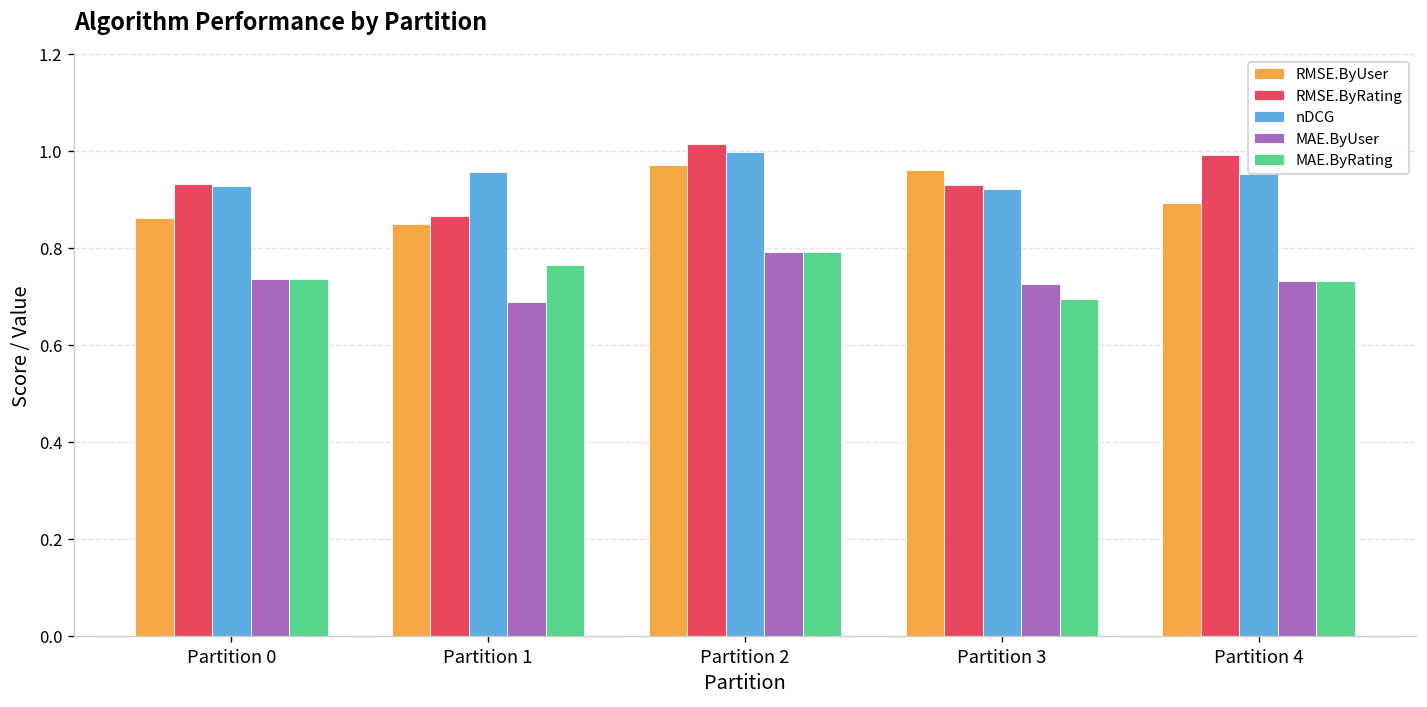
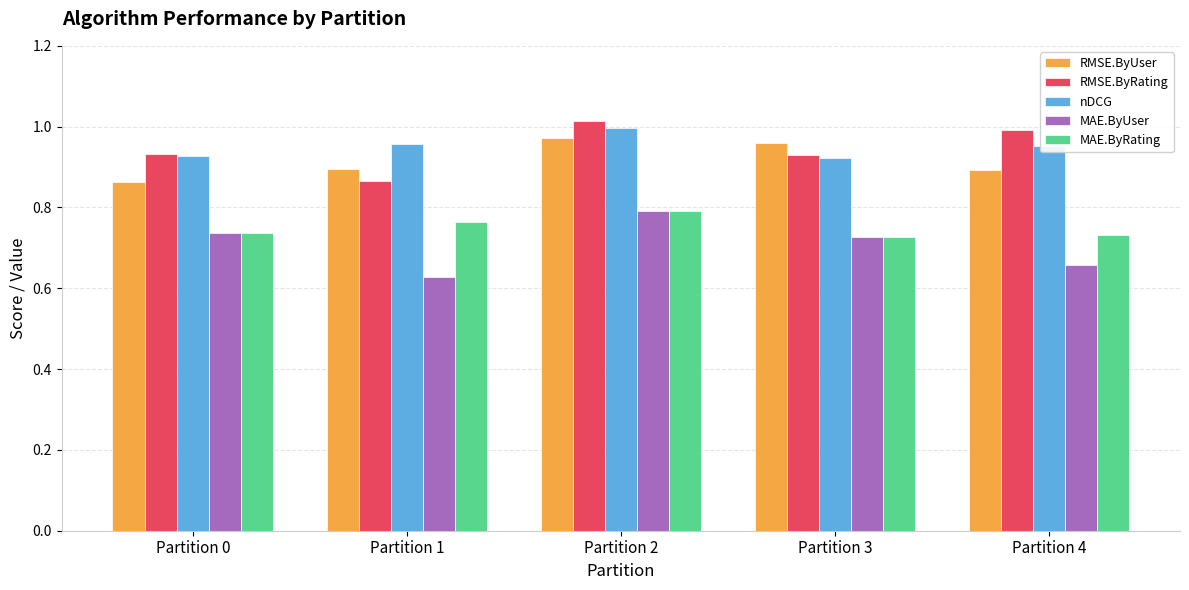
RMSE.ByUser, Partition 1: 0.85 -> 0.89
MAE.ByUser, Partition 1: 0.69 -> 0.63
MAE.ByRating, Partition 3: 0.69 -> 0.73
MAE.ByUser, Partition 4: 0.73 -> 0.66
